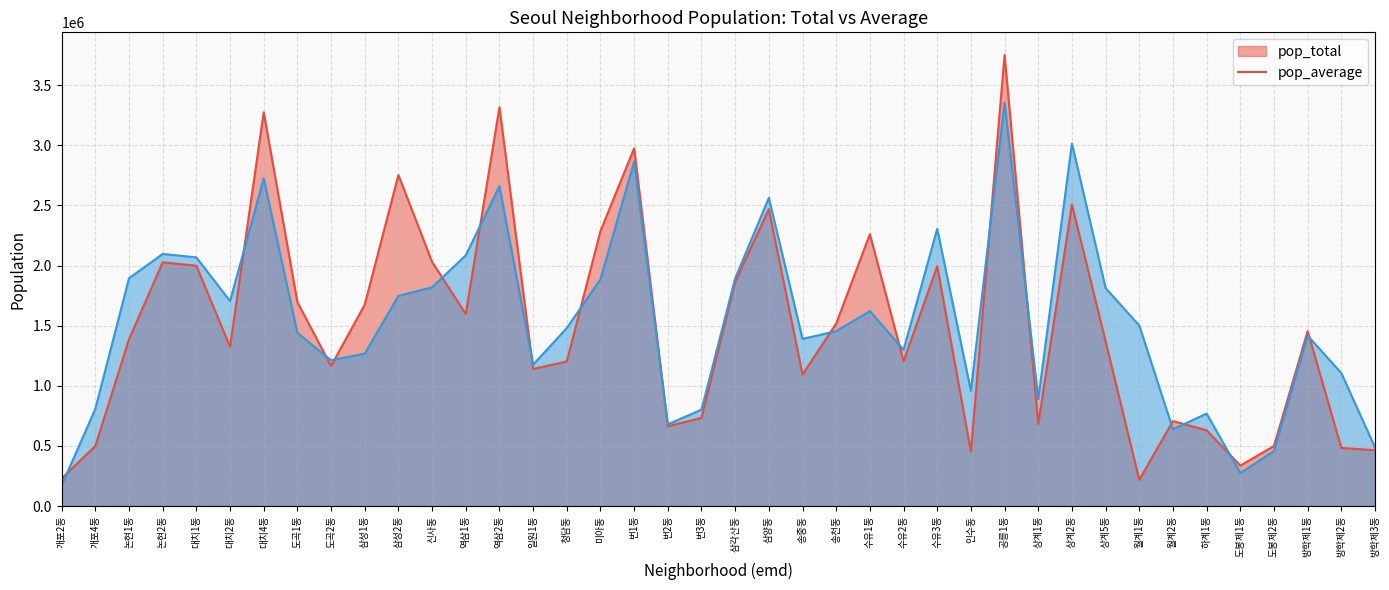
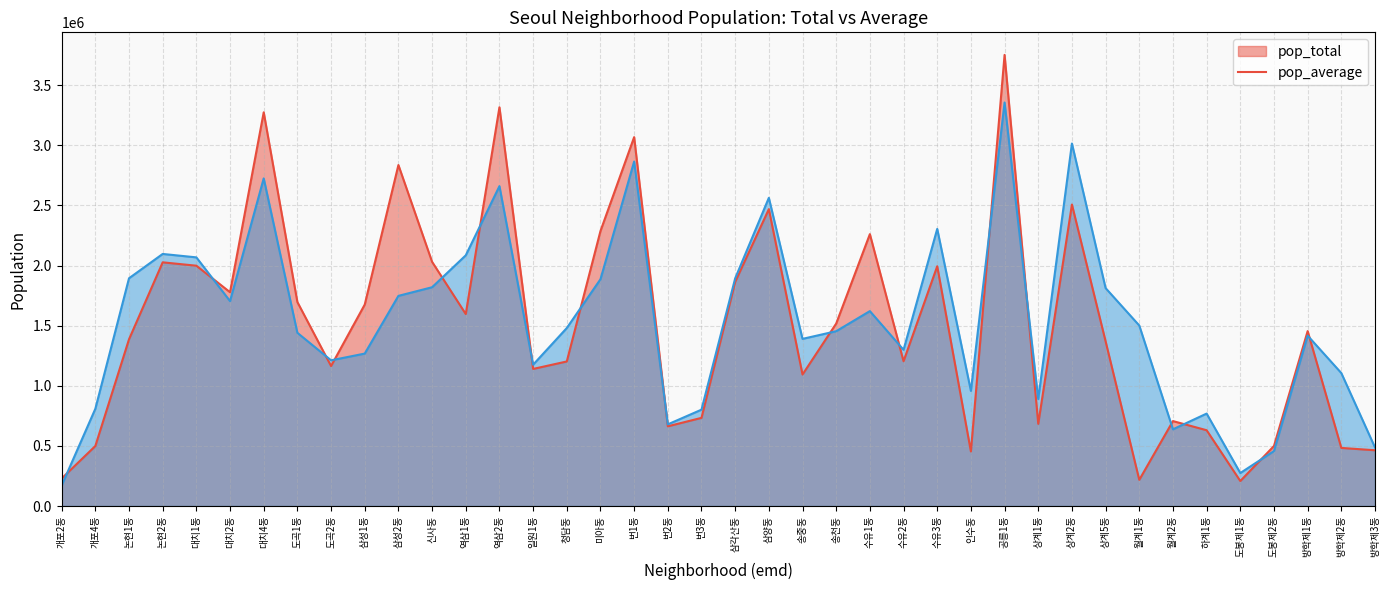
pop_total, 대치2동: 1320000 -> 1780000
pop_total, 삼성2동: 2750000 -> 2840000
pop_total, 번1동: 2980000 -> 3070000
pop_total, 도봉제1동: 340000 -> 210000
